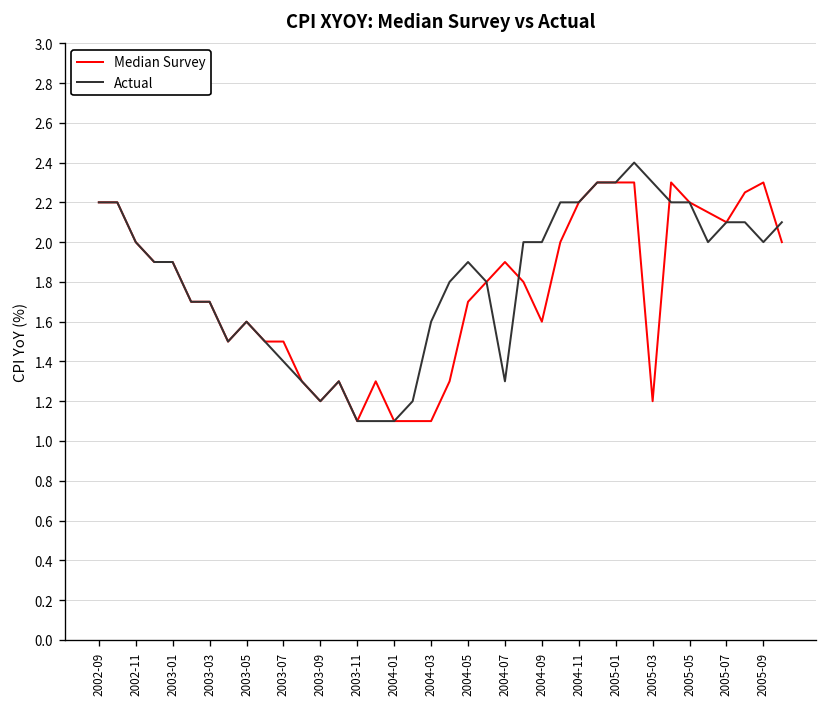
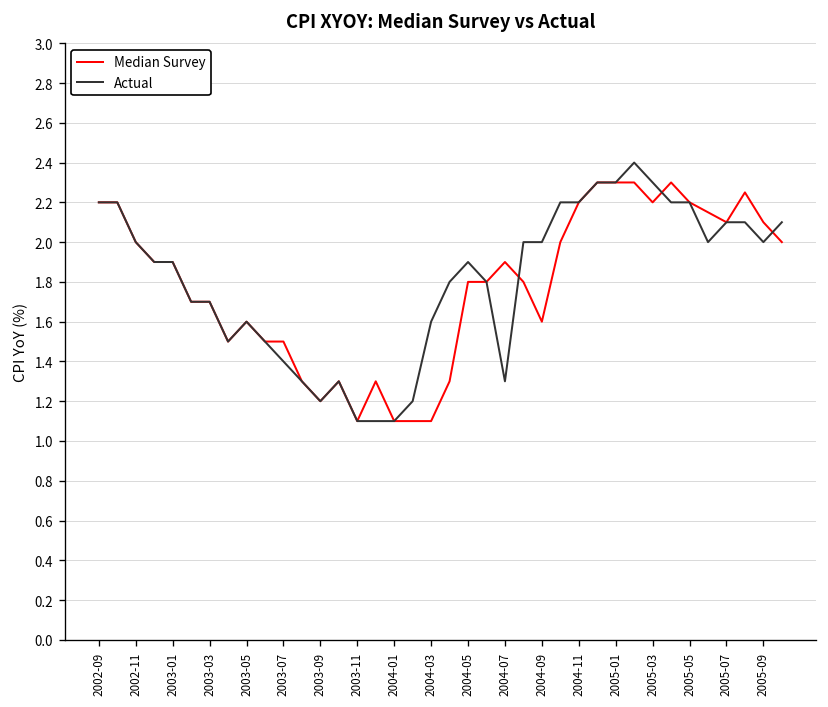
Median Survey, 2004-05: 1.7 -> 1.8
Median Survey, 2005-03: 1.2 -> 2.2
Median Survey, 2005-09: 2.3 -> 2.1
